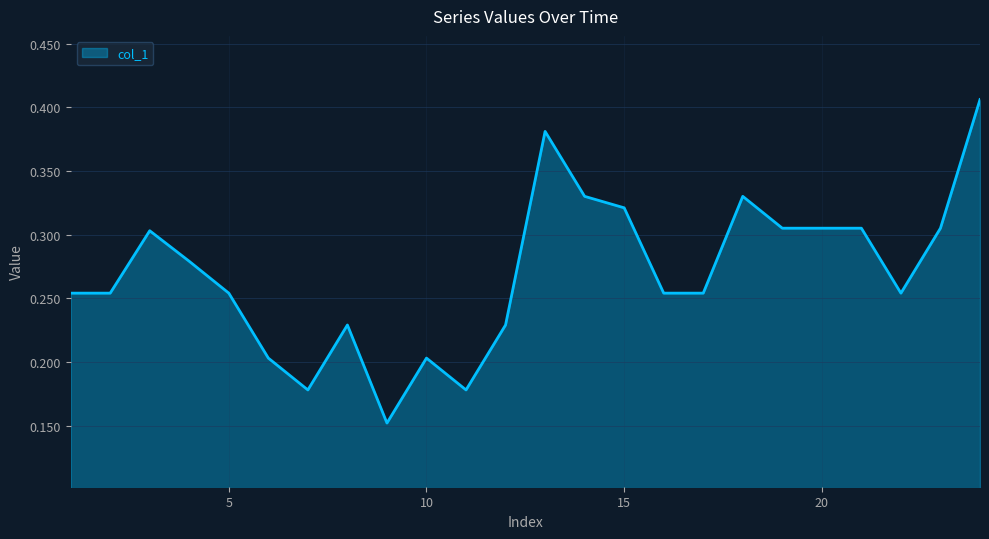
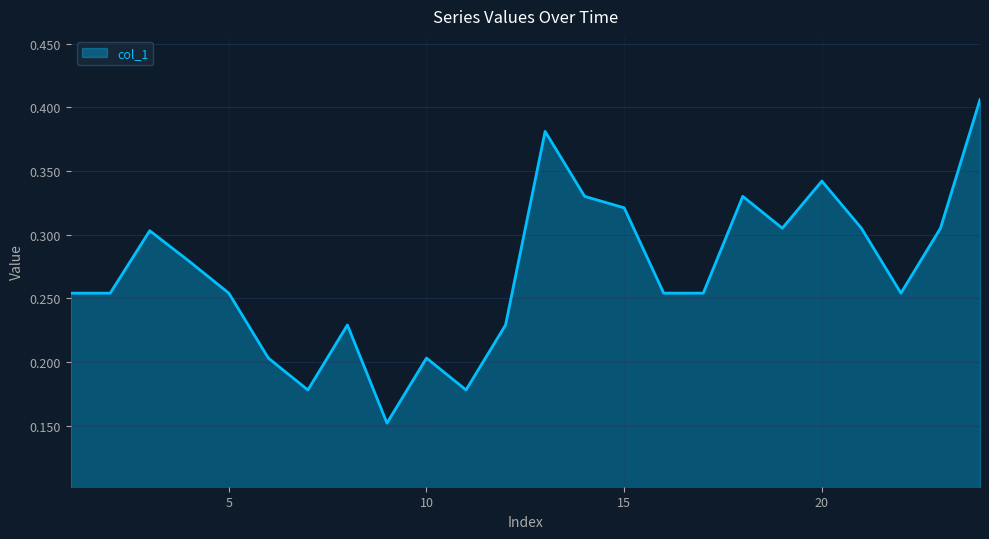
20: 0.305 -> 0.342
